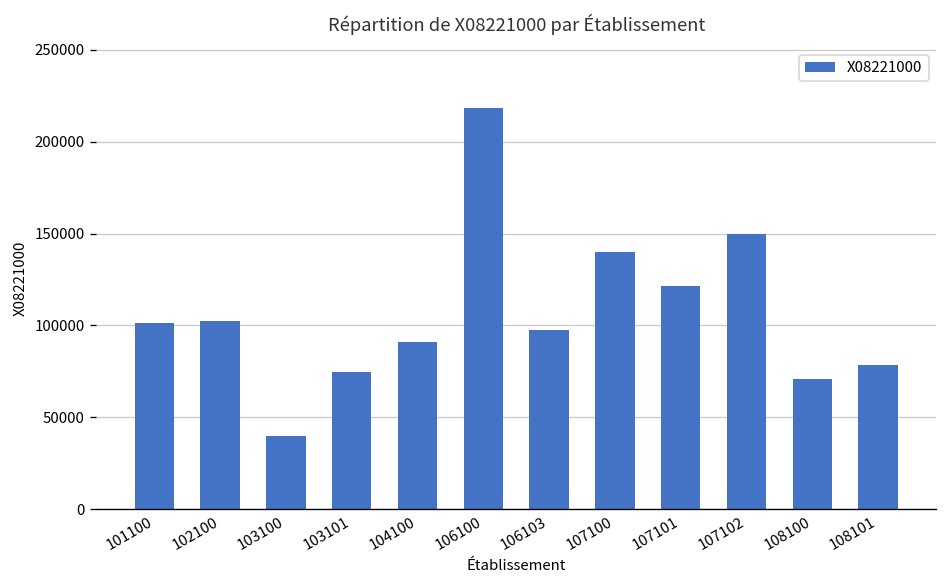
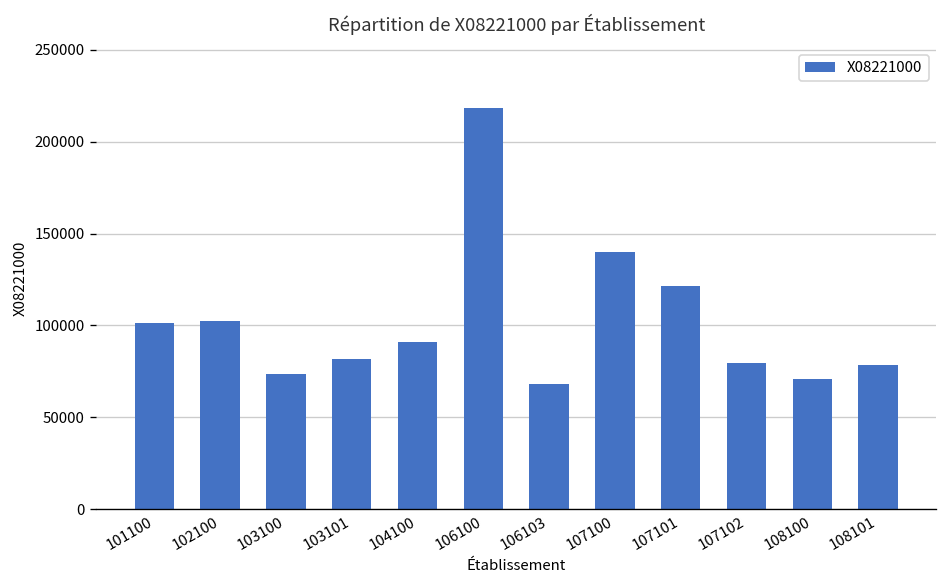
103100: 40000 -> 73000
103101: 75000 -> 82000
106103: 97000 -> 68000
107102: 150000 -> 79000
